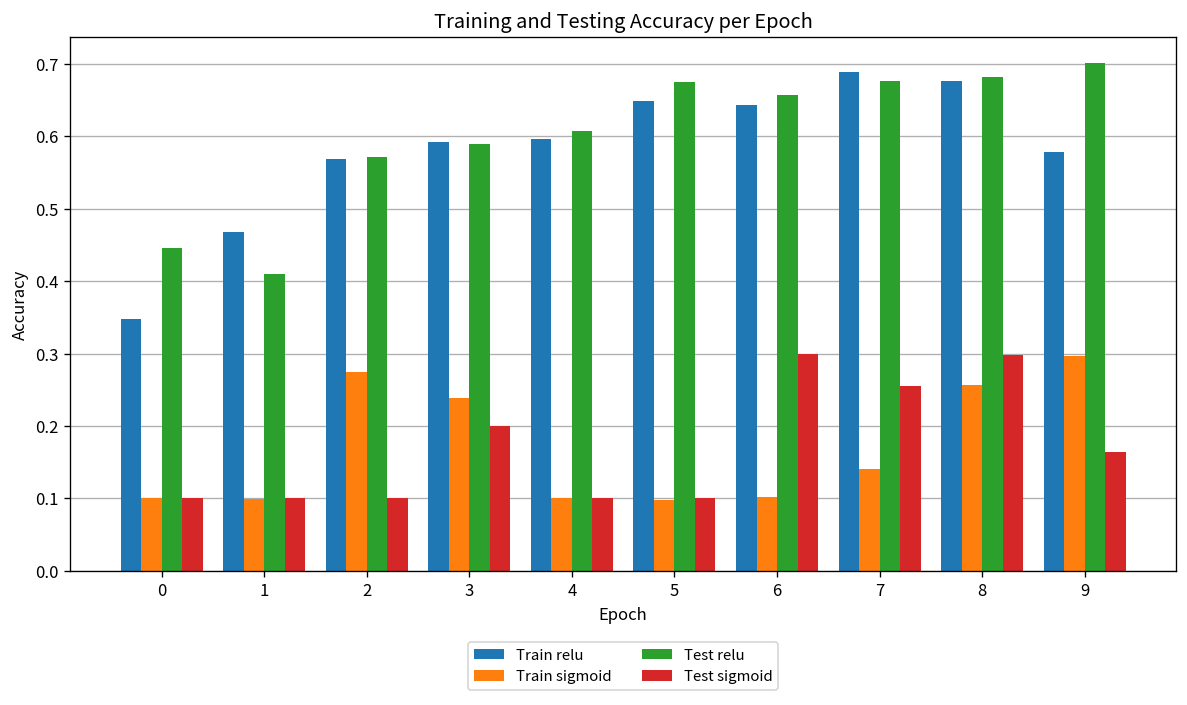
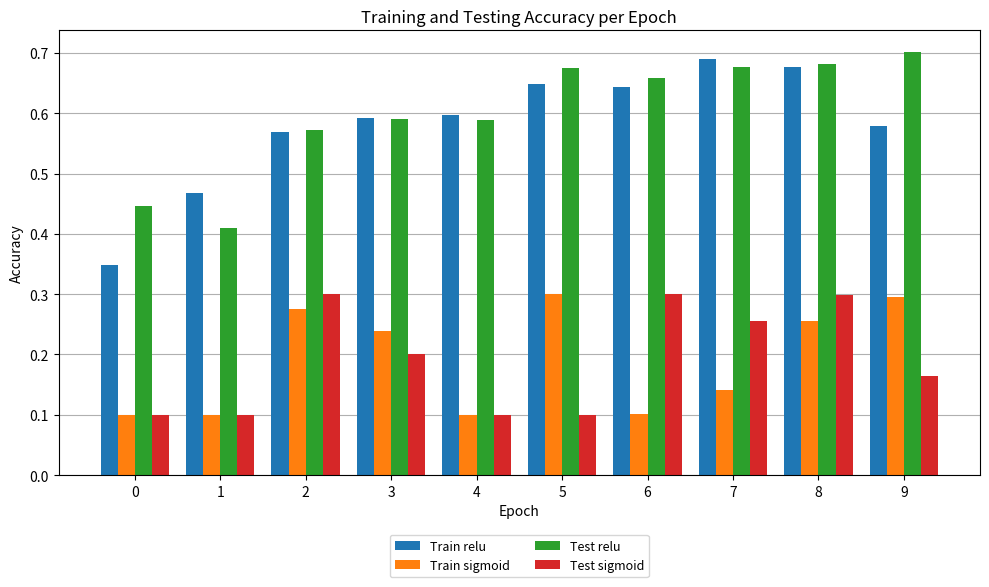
Test sigmoid, 2: 0.1 -> 0.3
Test relu, 4: 0.61 -> 0.59
Train sigmoid, 5: 0.10 -> 0.30
